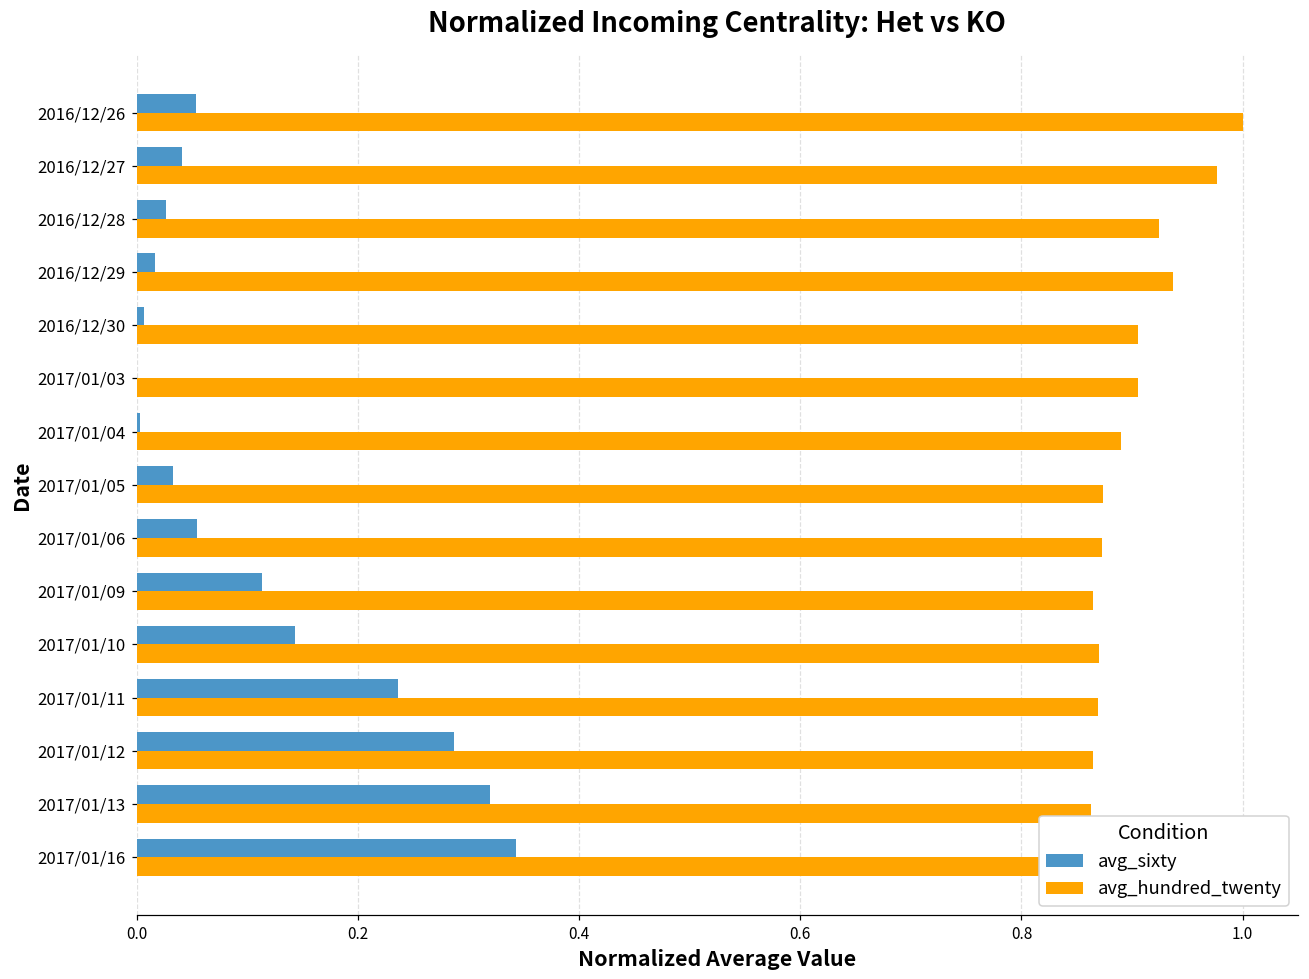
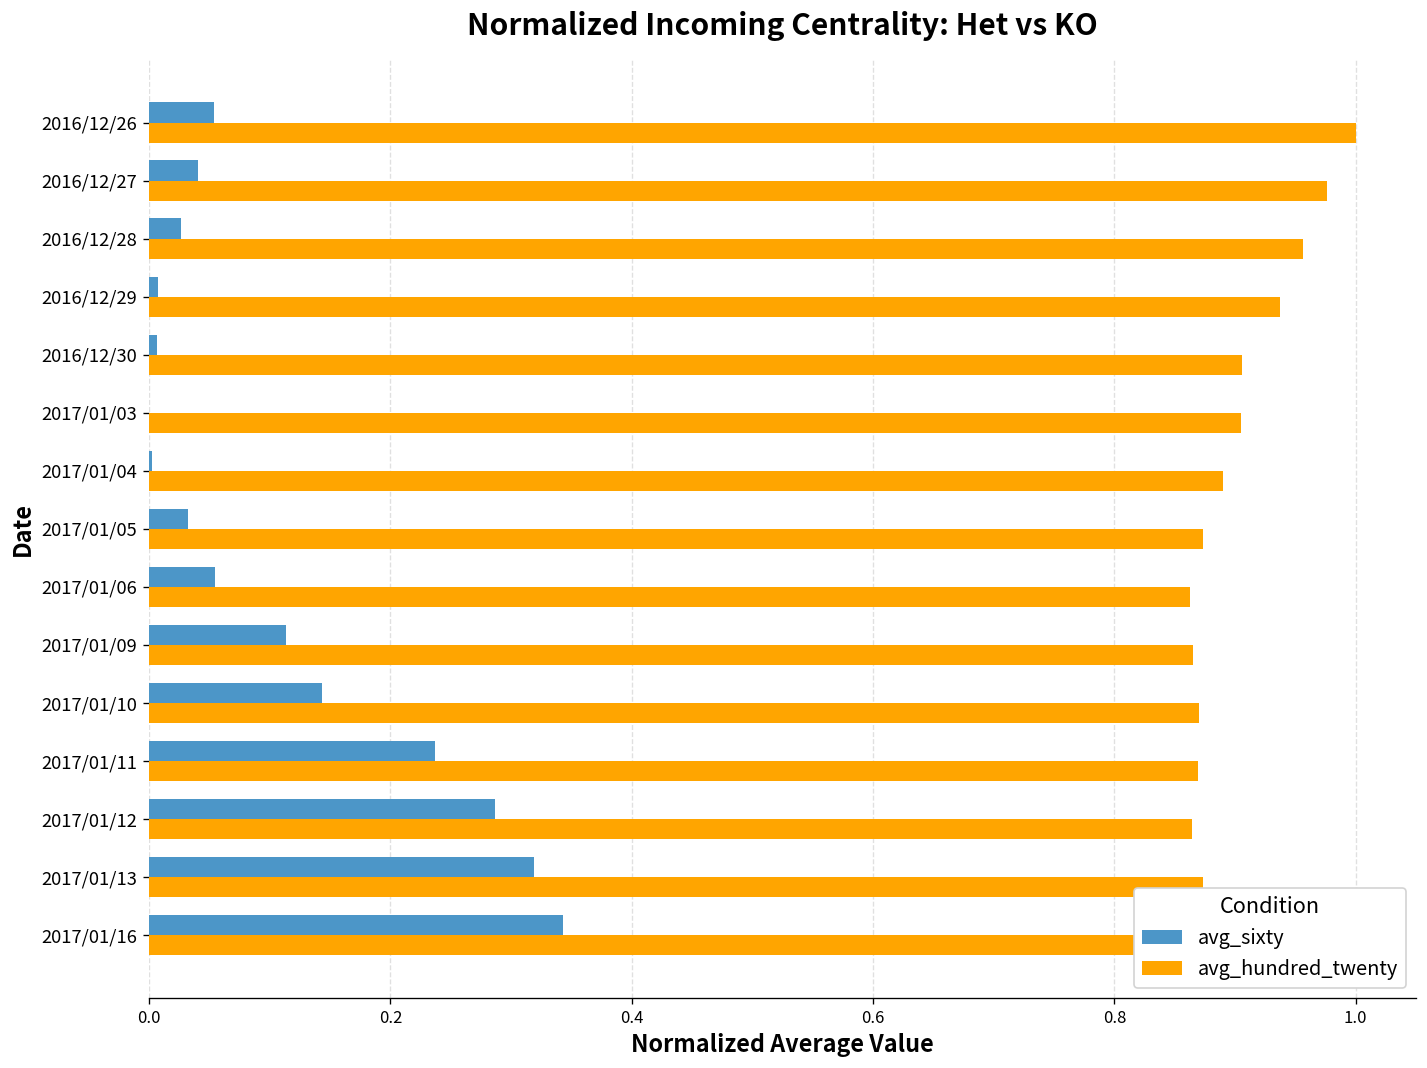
avg_hundred_twenty, 2016/12/28: 0.924 -> 0.956
avg_sixty, 2016/12/29: 0.016 -> 0.007
avg_hundred_twenty, 2017/01/06: 0.873 -> 0.862
avg_hundred_twenty, 2017/01/13: 0.863 -> 0.873
